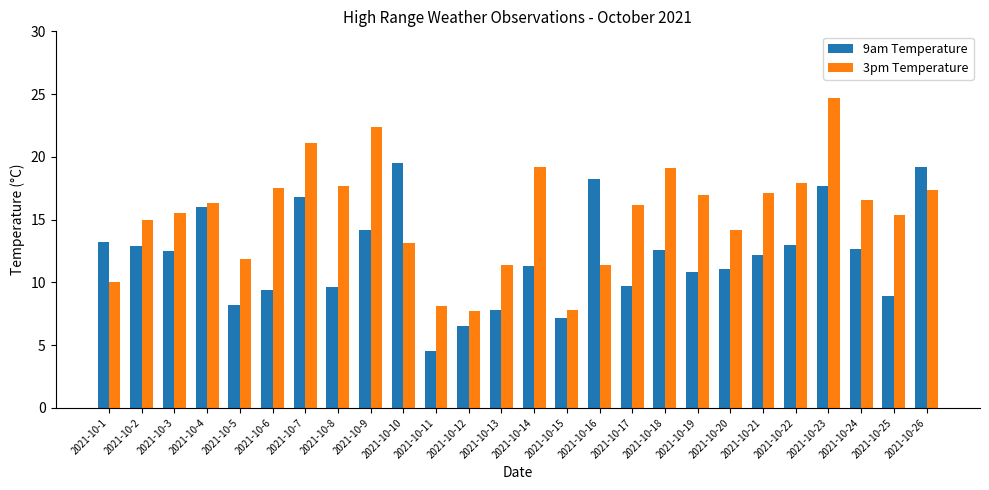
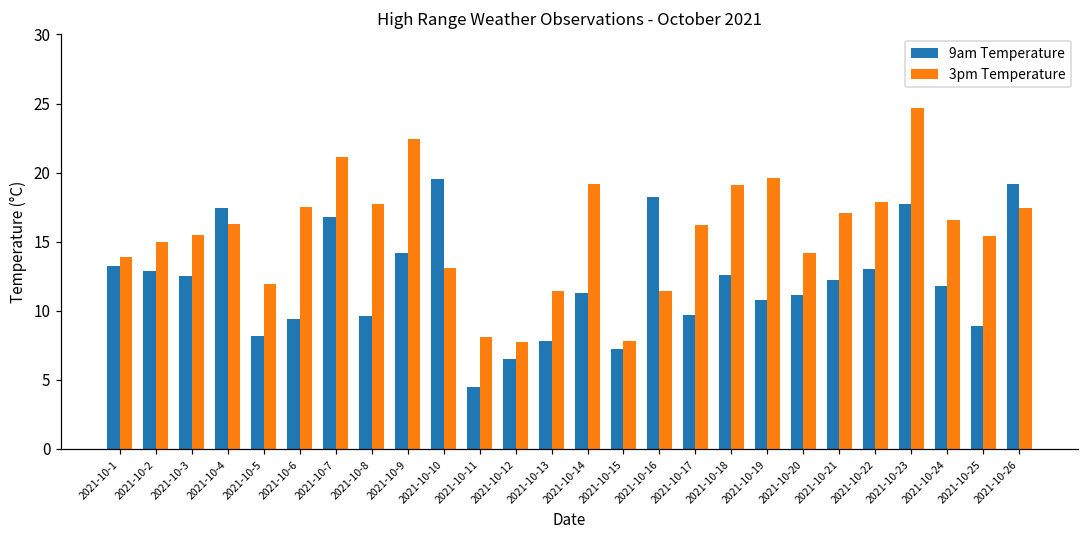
3pm Temperature, 2021-10-1: 10.0 -> 13.9
9am Temperature, 2021-10-4: 16.0 -> 17.4
3pm Temperature, 2021-10-19: 17.0 -> 19.6
9am Temperature, 2021-10-24: 12.7 -> 11.8
